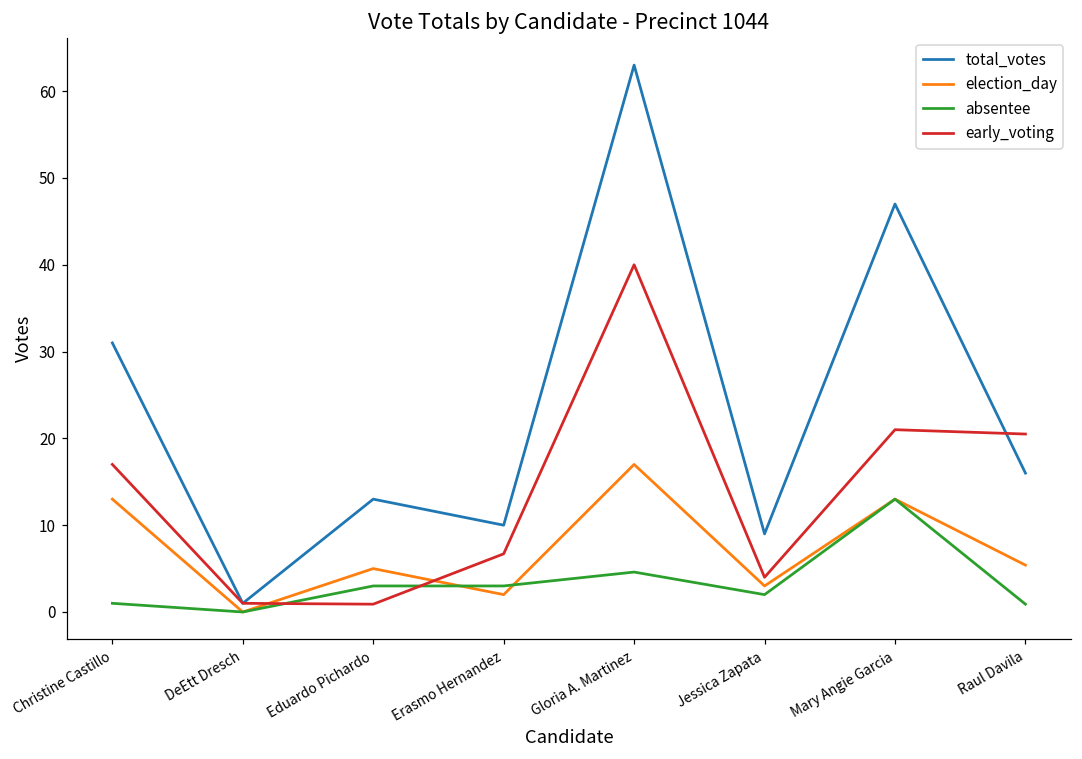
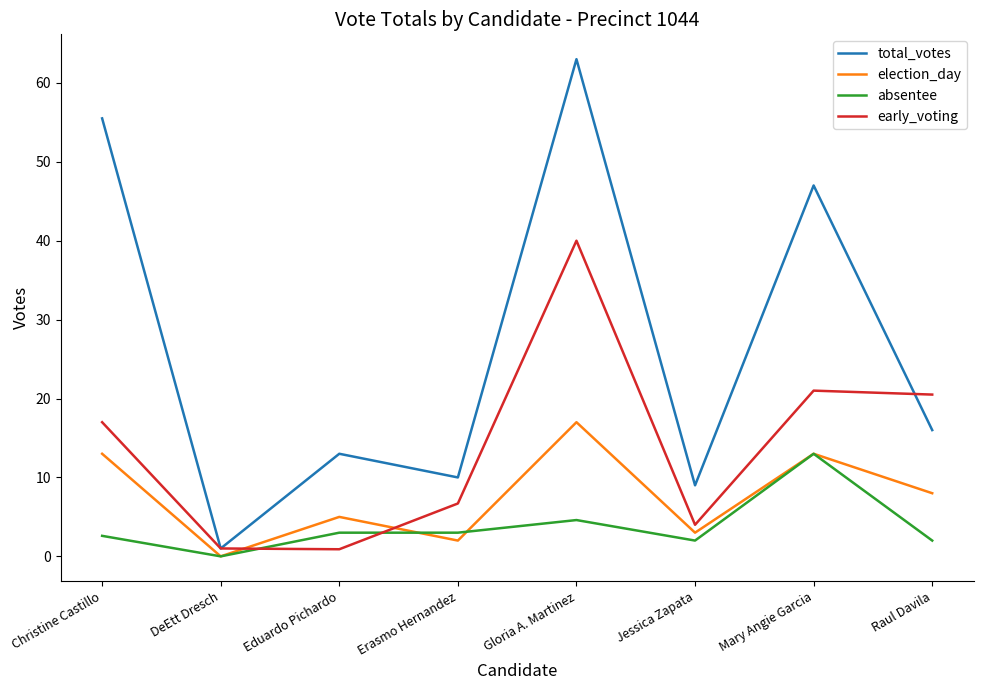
total_votes, Christine Castillo: 31 -> 56
absentee, Christine Castillo: 1 -> 3
election_day, Raul Davila: 5 -> 8
absentee, Raul Davila: 1 -> 2
